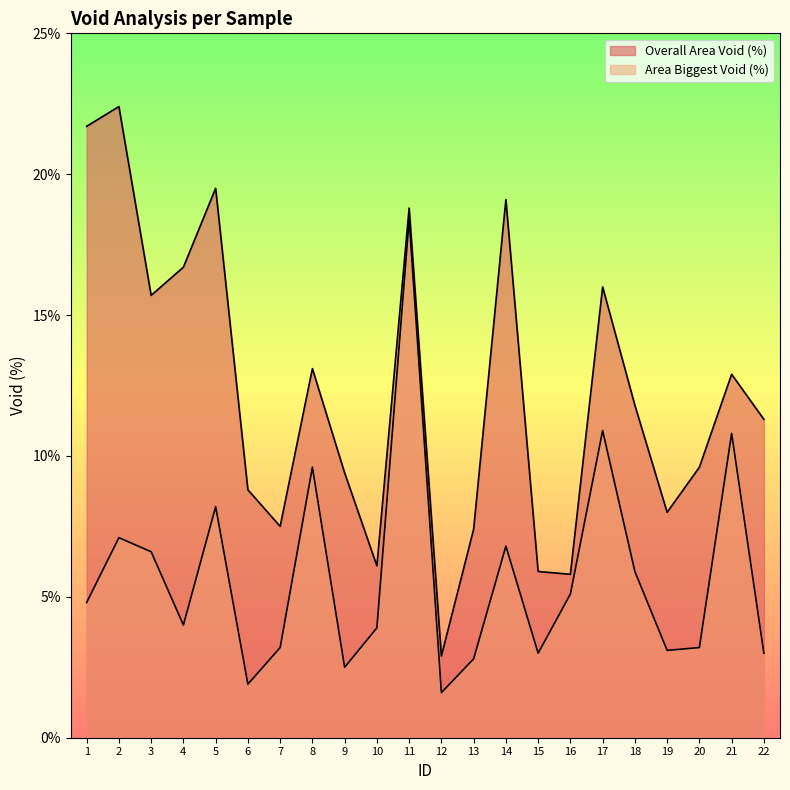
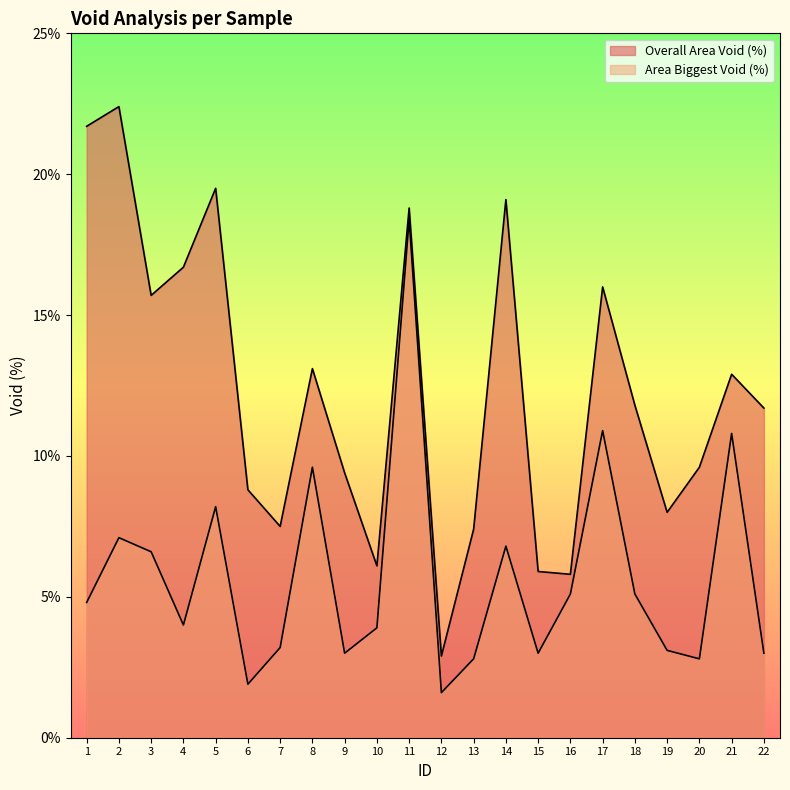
Area Biggest Void (%), 9: 2.5% -> 3.0%
Area Biggest Void (%), 18: 5.9% -> 5.1%
Area Biggest Void (%), 20: 3.2% -> 2.8%
Overall Area Void (%), 22: 11.3% -> 11.7%
